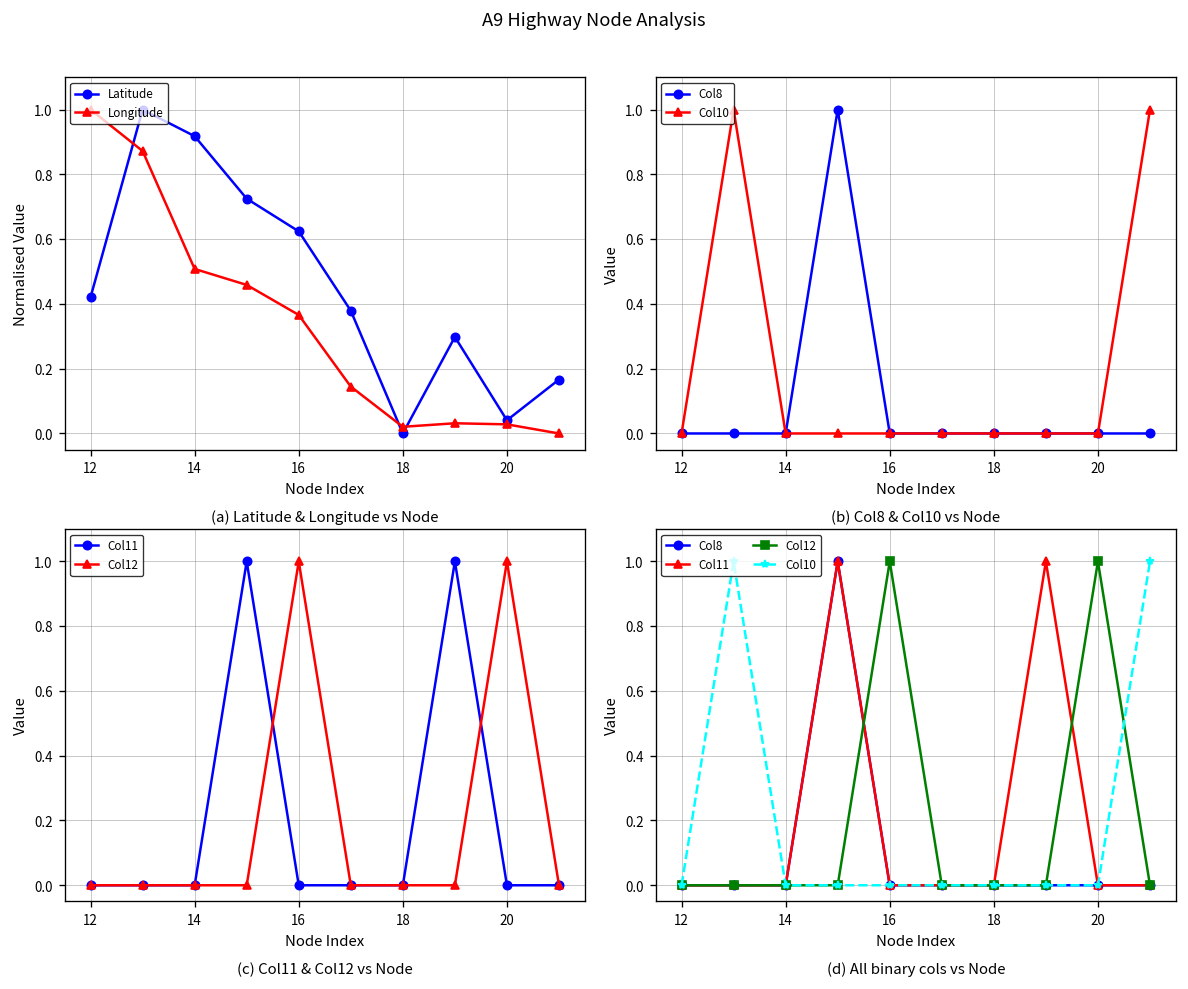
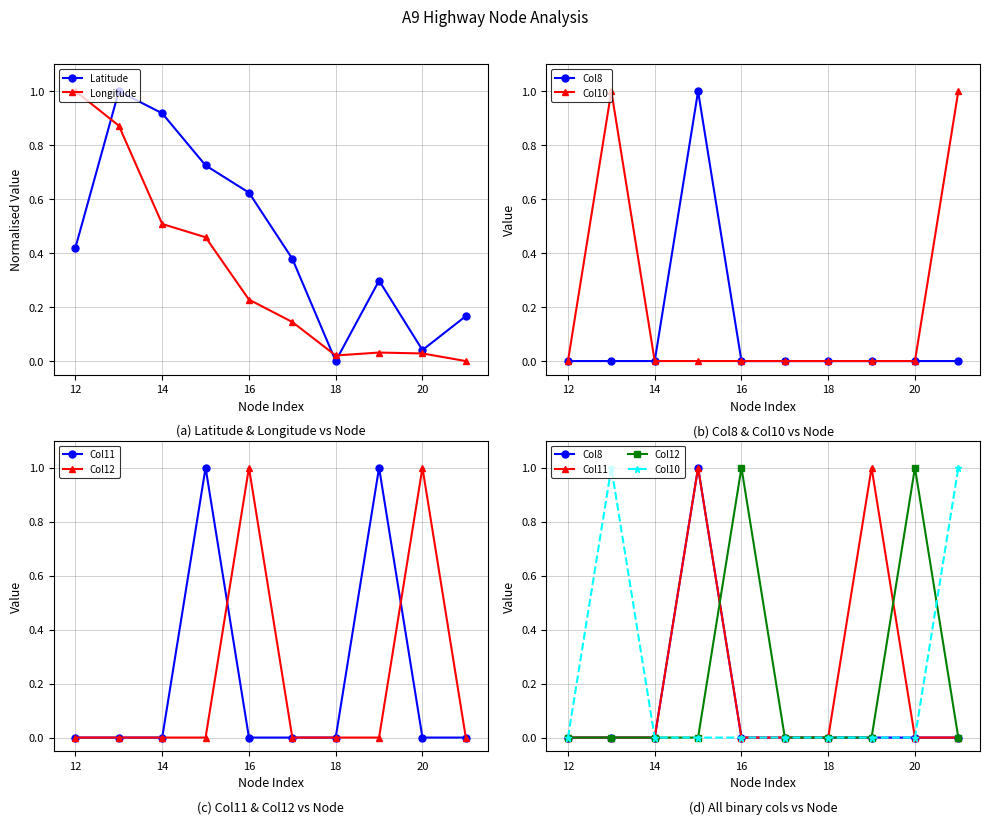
(a) Latitude & Longitude vs Node, Longitude, 16: 0.37 -> 0.23
